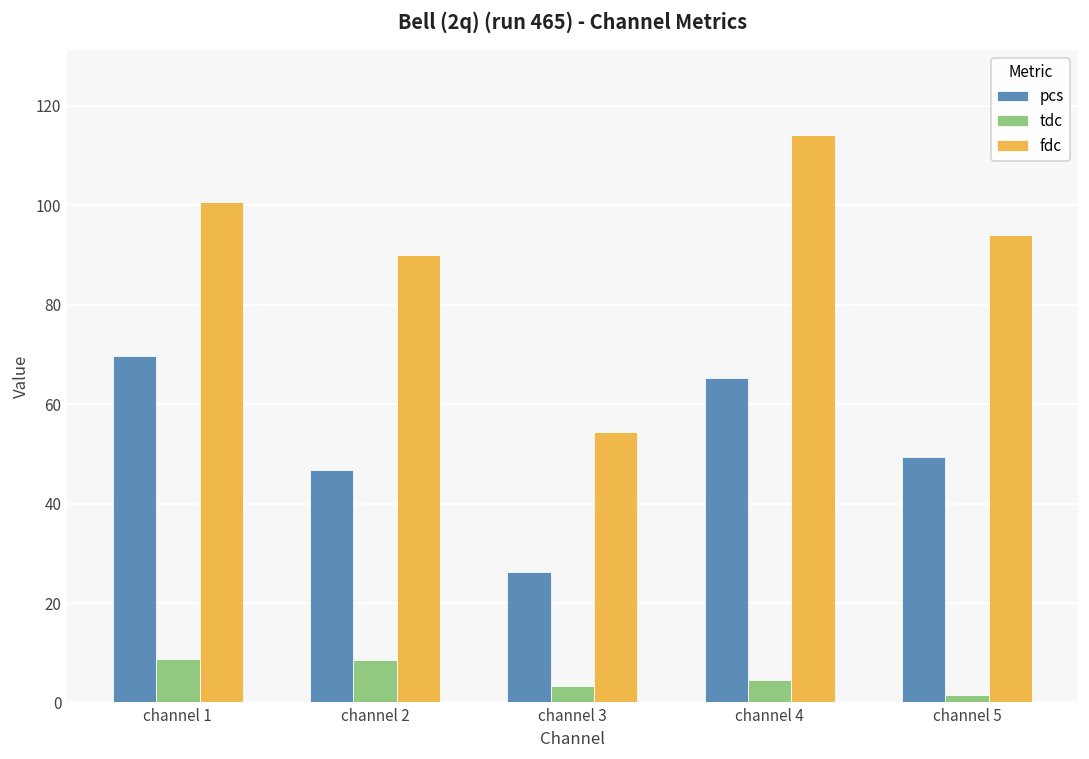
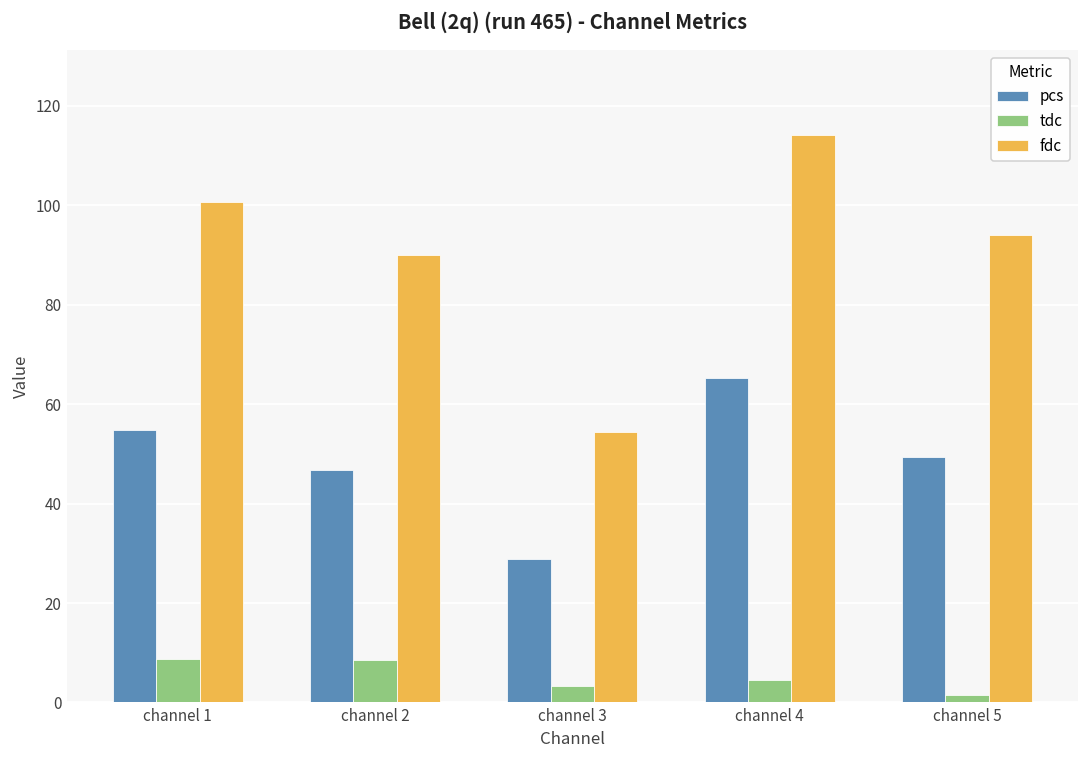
pcs, channel 1: 70 -> 55
pcs, channel 3: 26 -> 29
